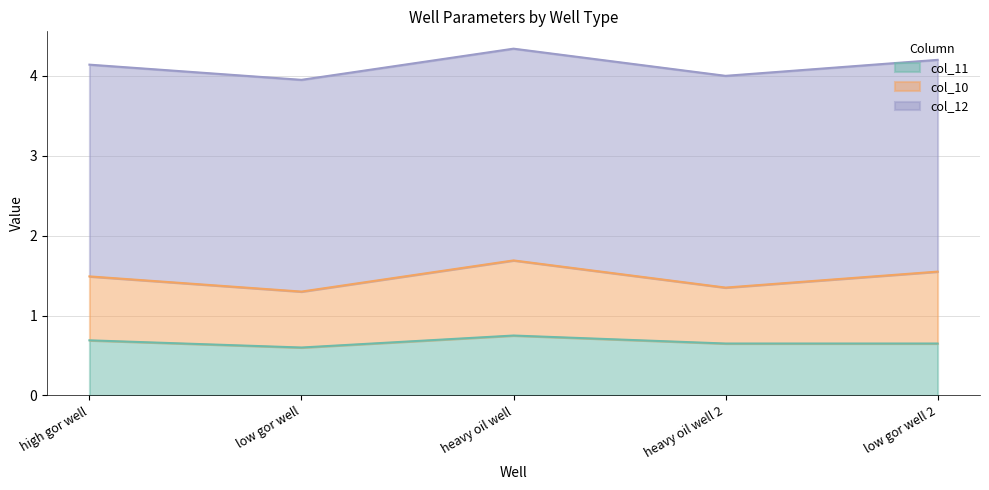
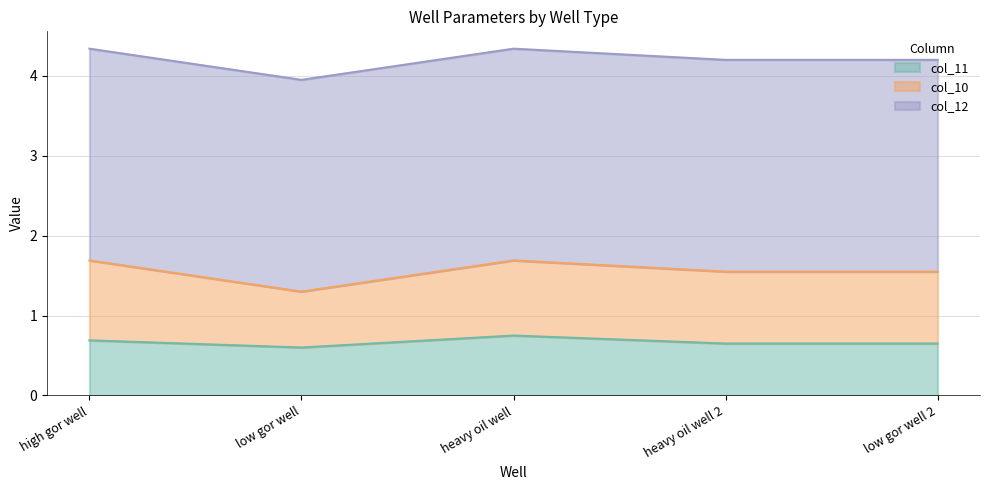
col_10, high gor well: 0.8 -> 1.0
col_10, heavy oil well 2: 0.7 -> 0.9
